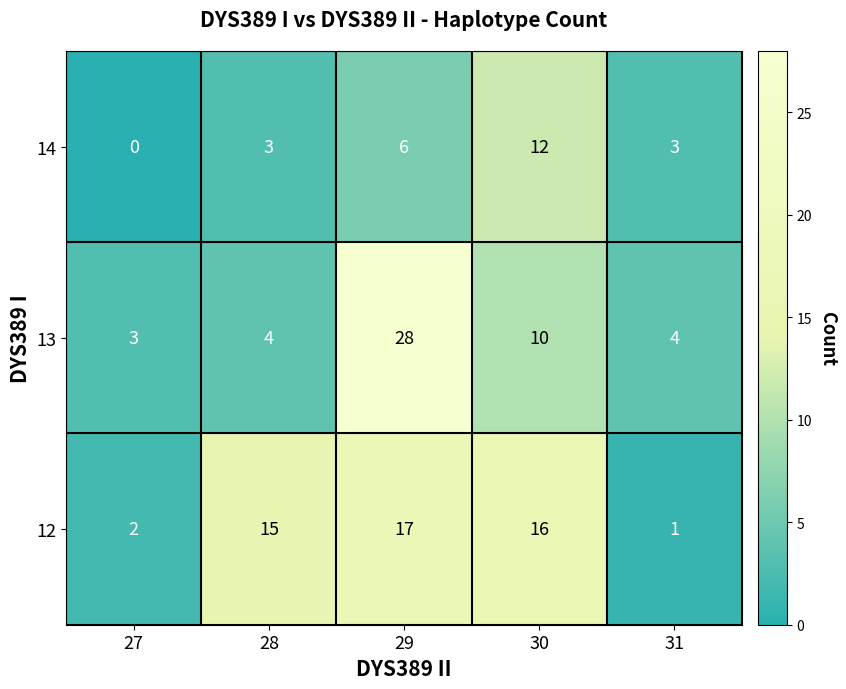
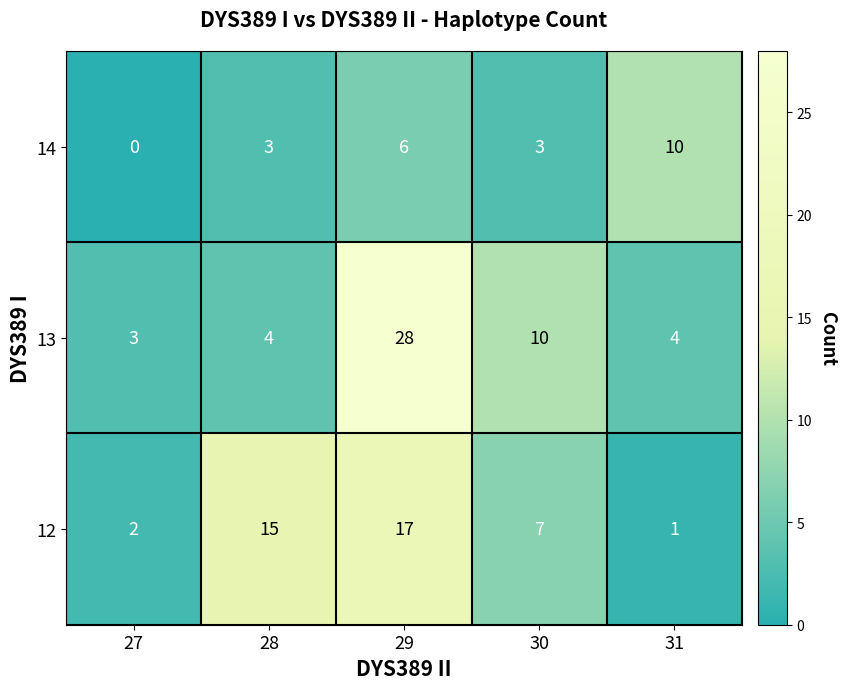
14, 30: 12 -> 3
14, 31: 3 -> 10
12, 30: 16 -> 7
